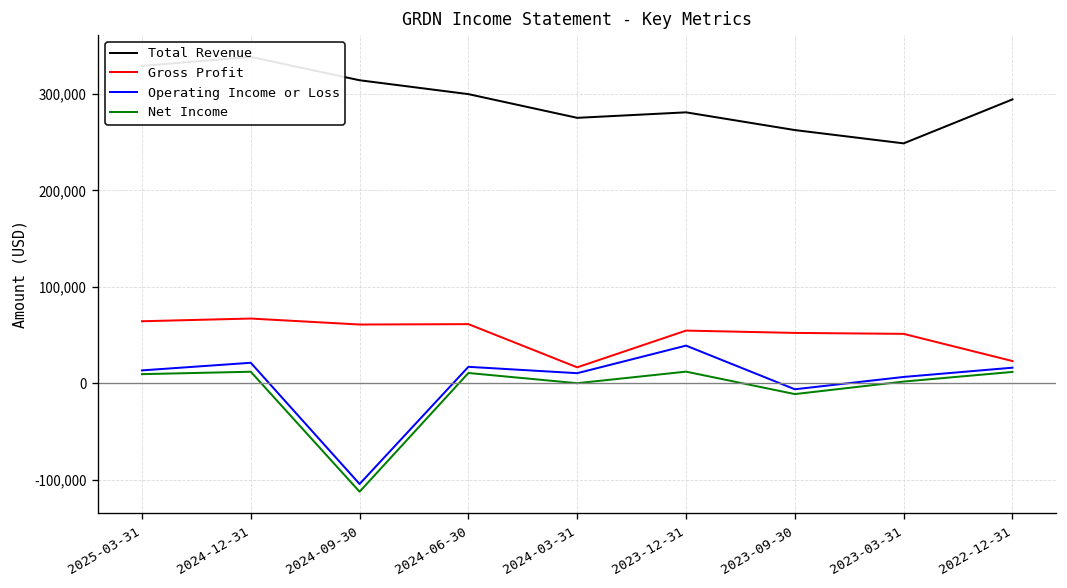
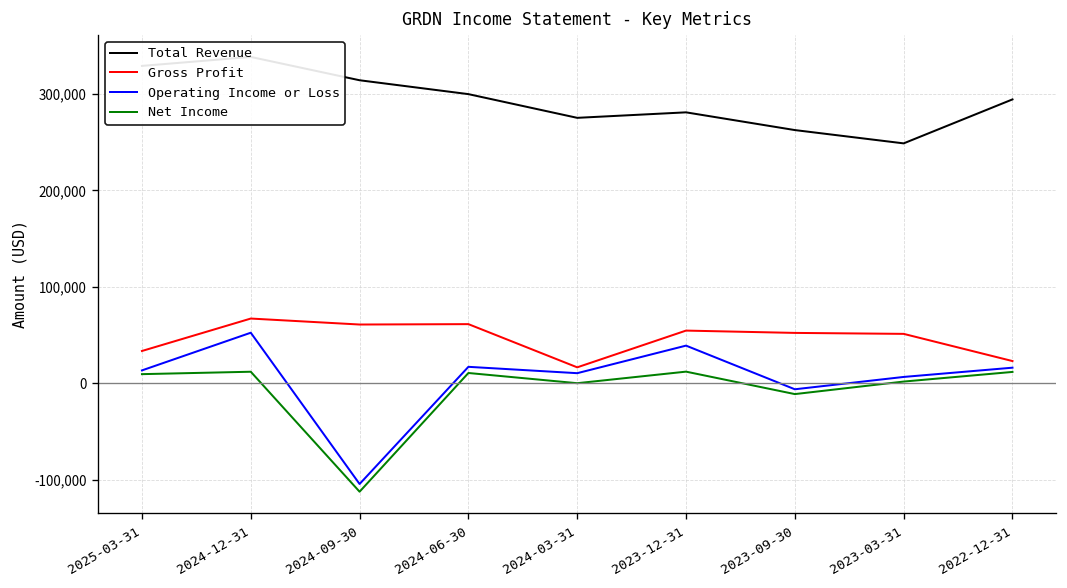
Gross Profit, 2025-03-31: 60,000 -> 30,000
Operating Income or Loss, 2024-12-31: 20,000 -> 50,000
